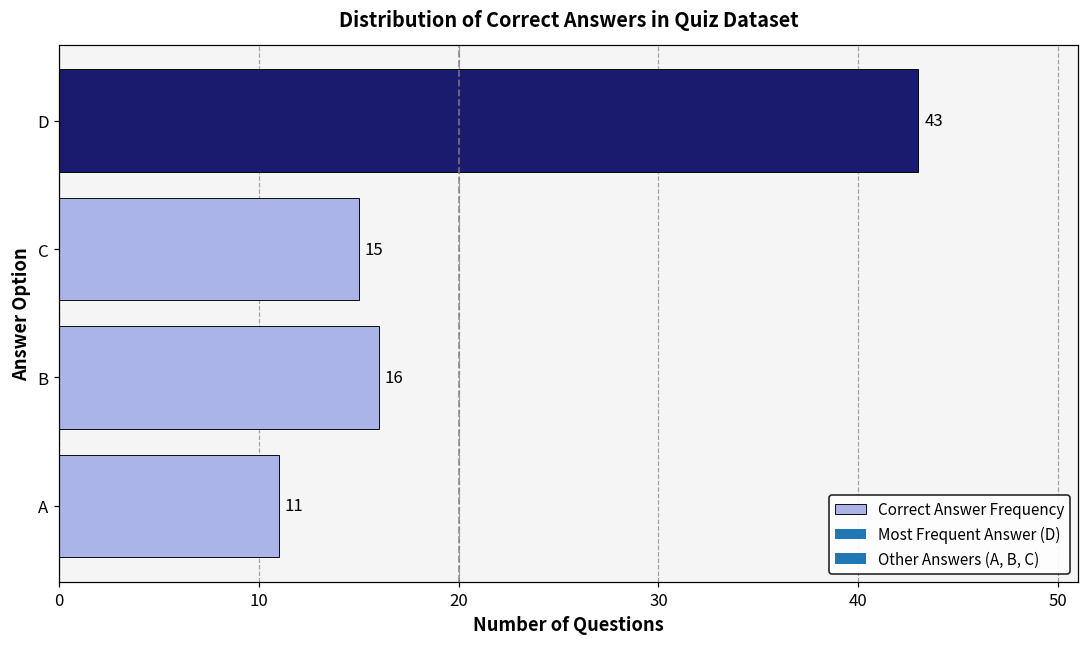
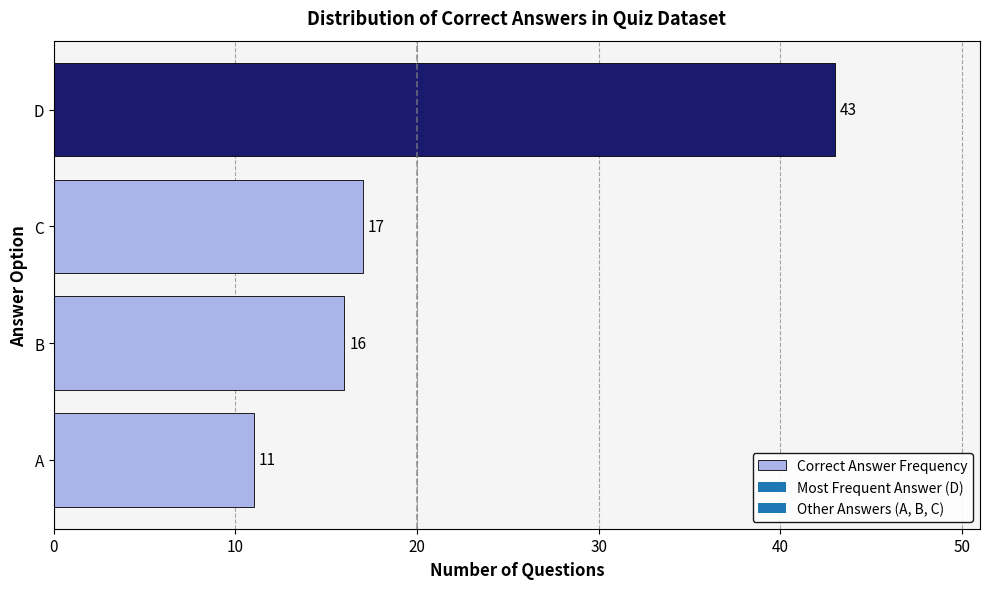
C: 15 -> 17
